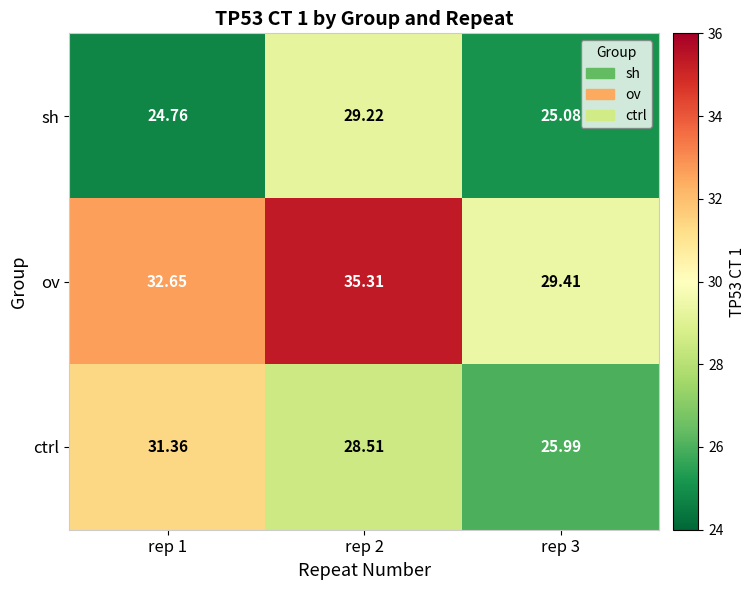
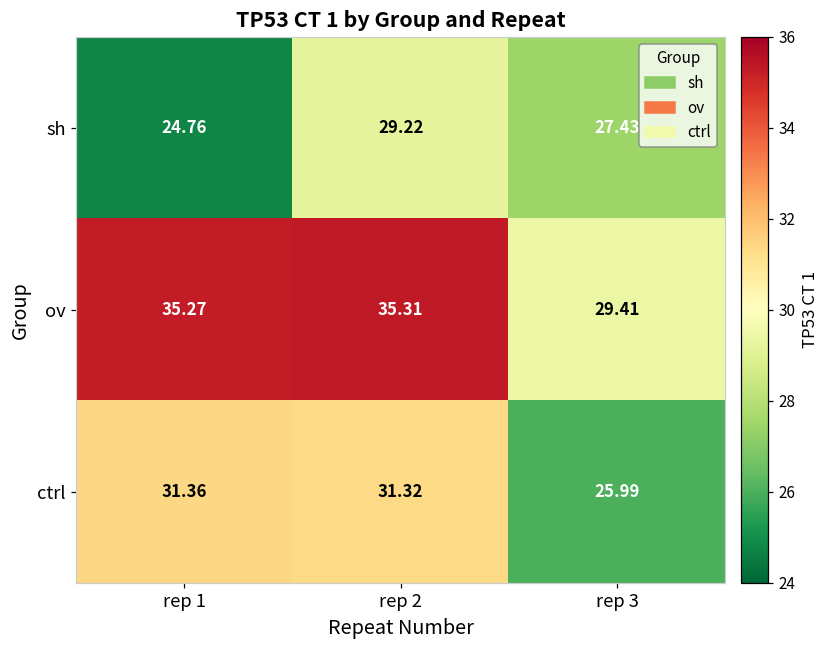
sh, rep 3: 25.08 -> 27.43
ov, rep 1: 32.65 -> 35.27
ctrl, rep 2: 28.51 -> 31.32
